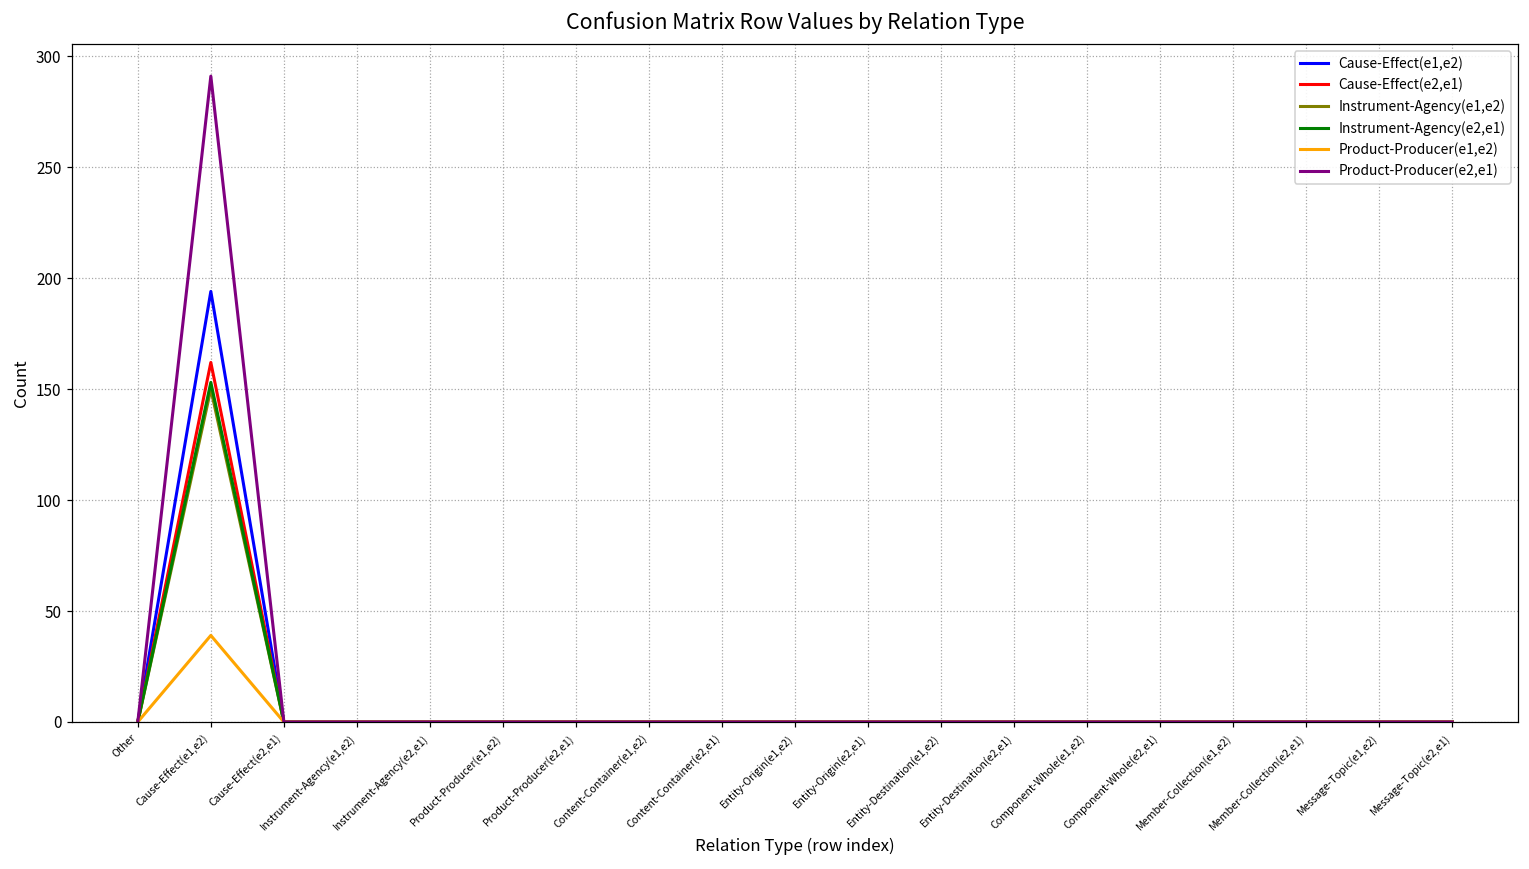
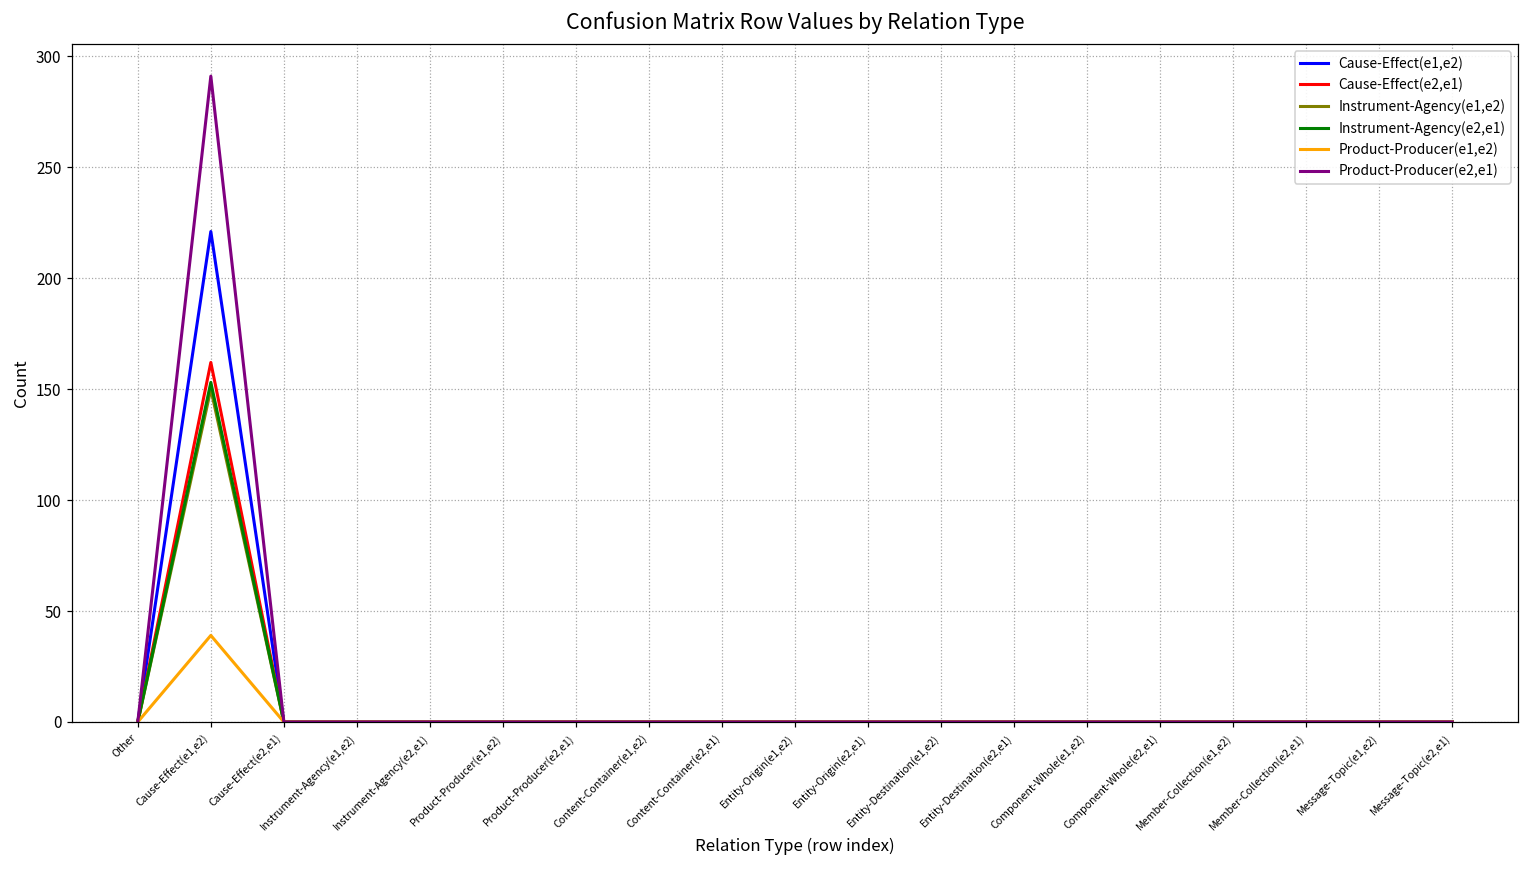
Cause-Effect(e1,e2), Cause-Effect(e1,e2): 194 -> 221
